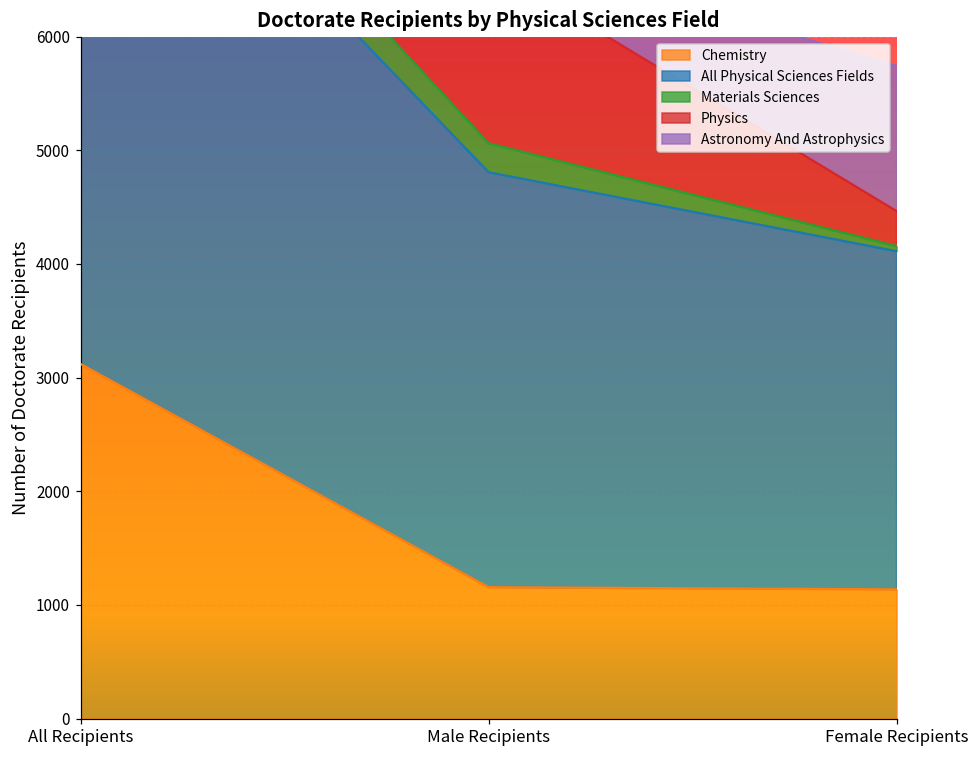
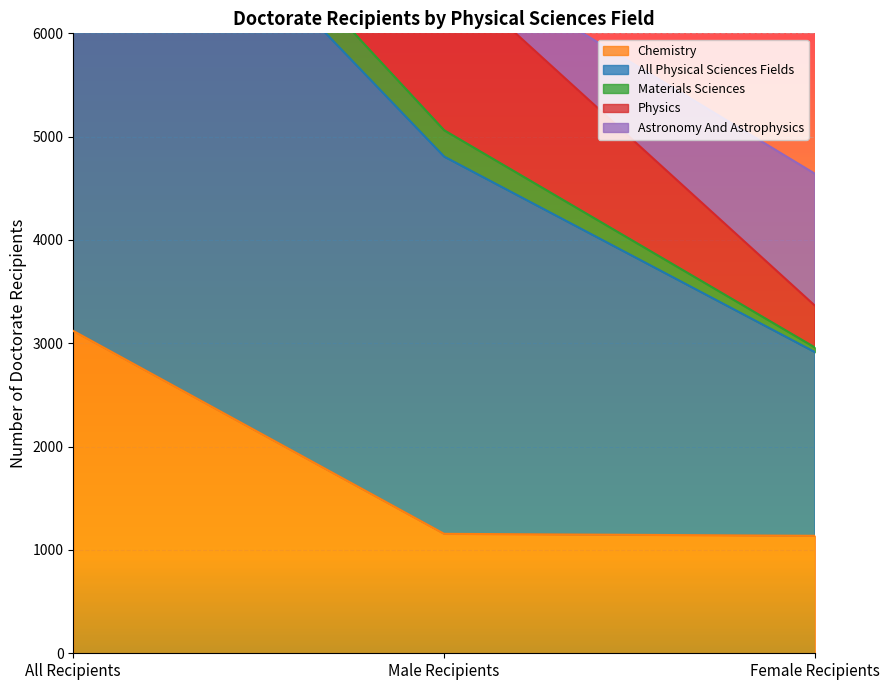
All Physical Sciences Fields, Female Recipients: 2980 -> 1780
Physics, Female Recipients: 310 -> 400
